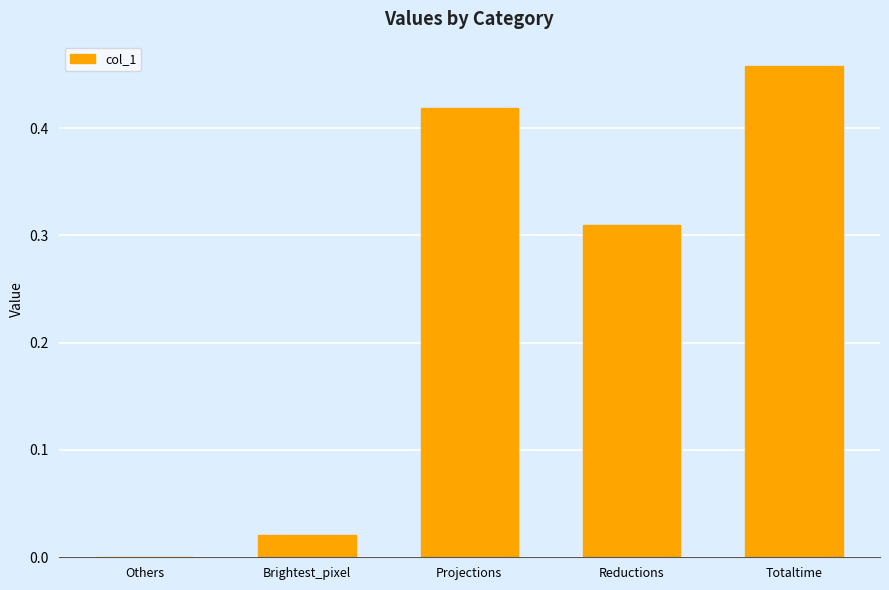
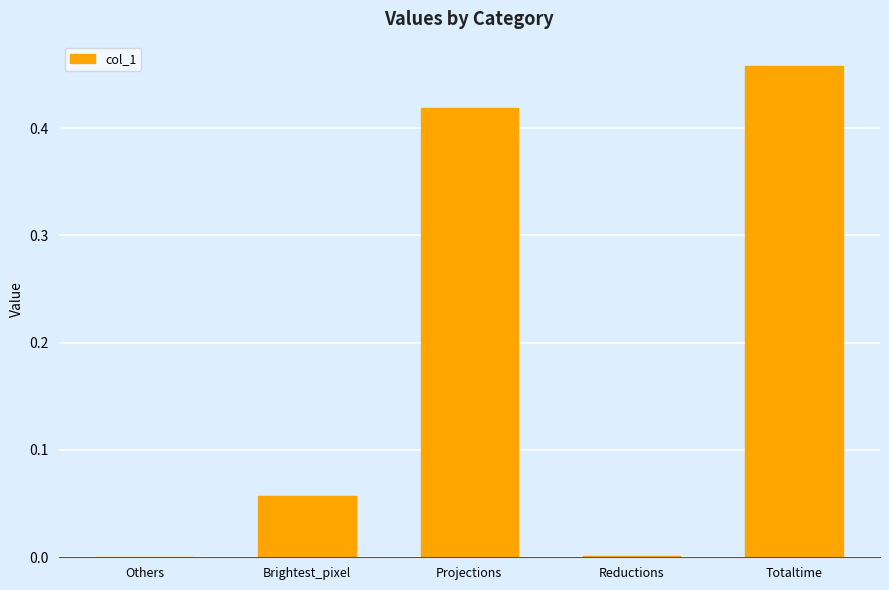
Brightest_pixel: 0.021 -> 0.057
Reductions: 0.310 -> 0.001
